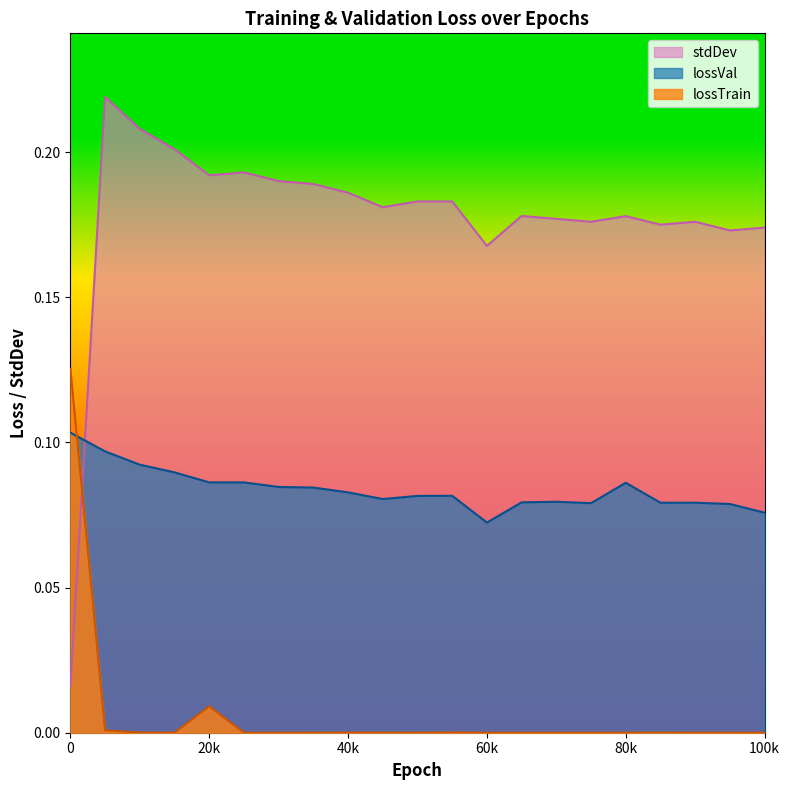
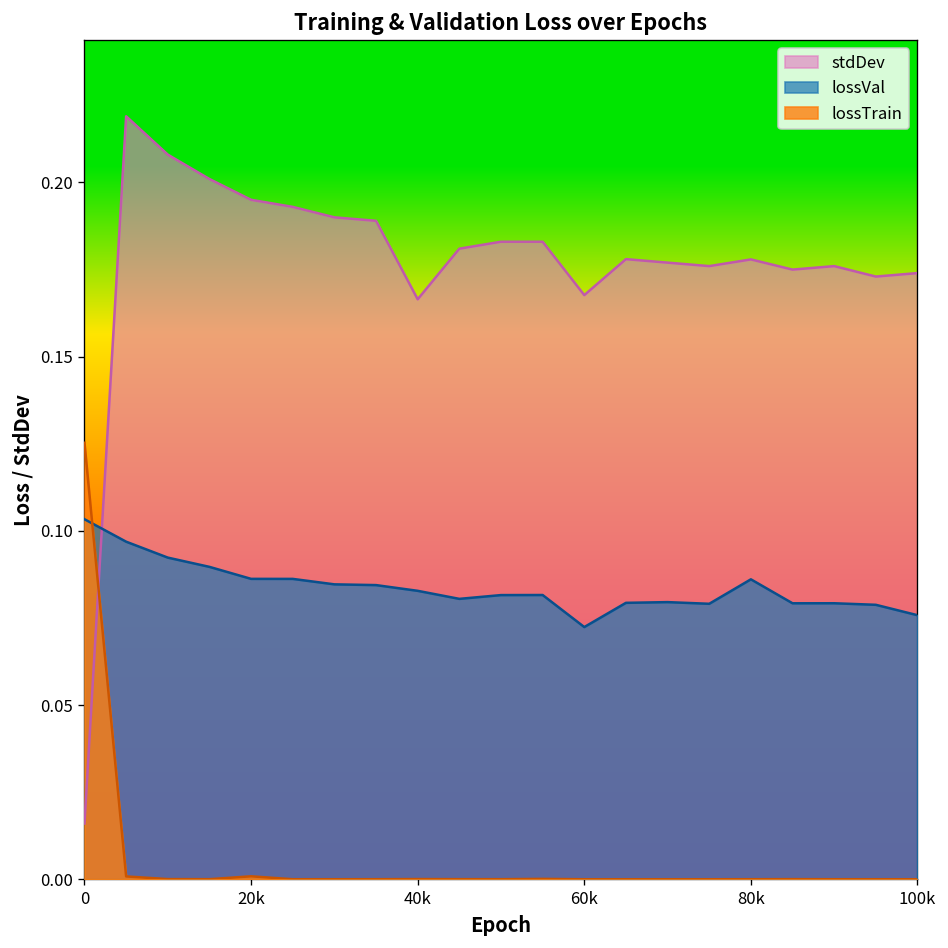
stdDev, 20k: 0.192 -> 0.195
lossTrain, 20k: 0.009 -> 0.001
stdDev, 40k: 0.186 -> 0.166
